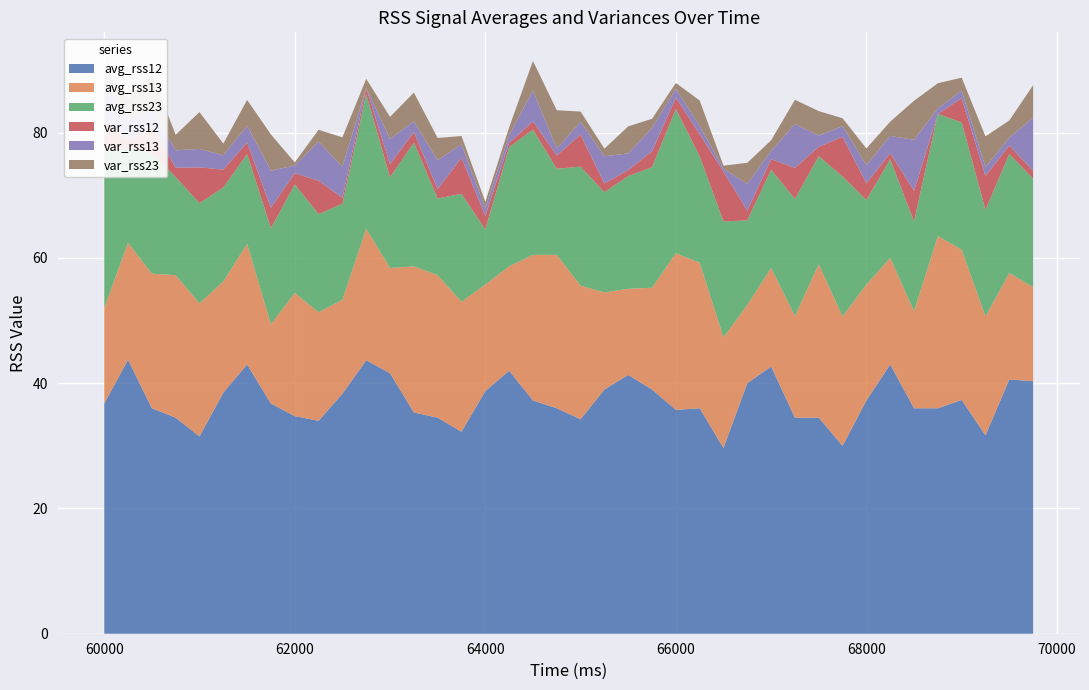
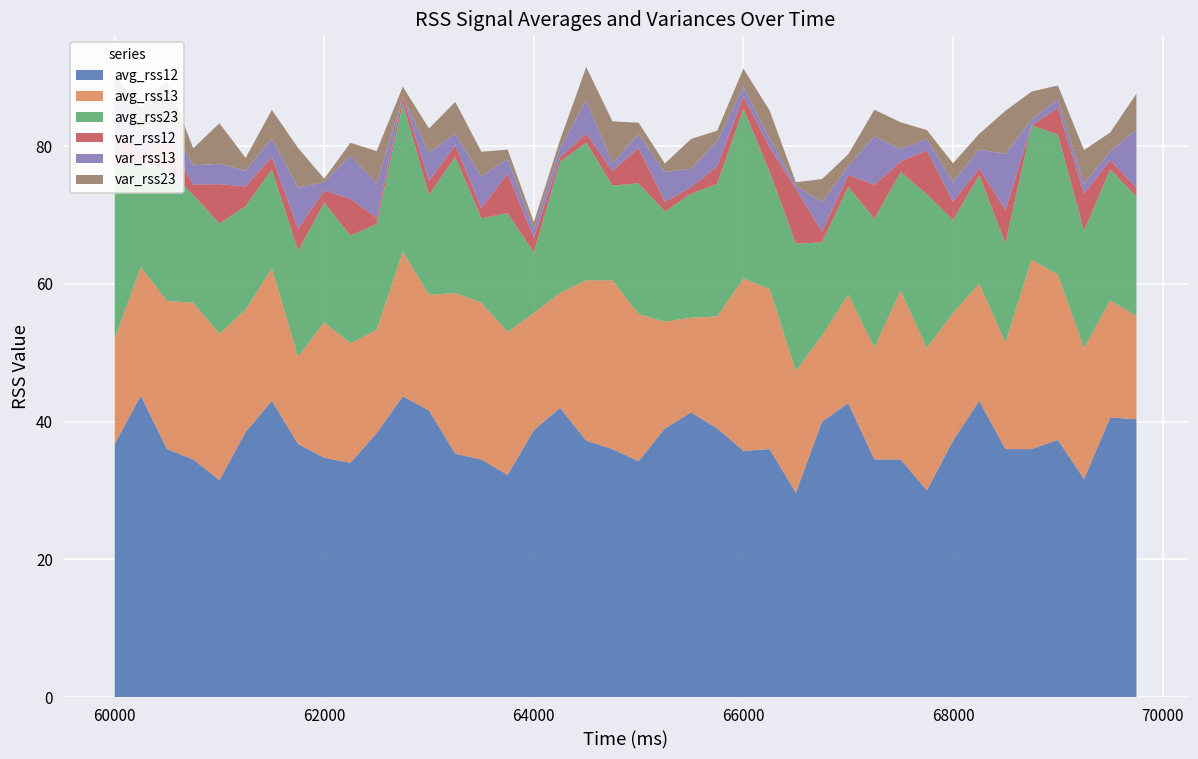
avg_rss23, 66000: 23 -> 25
var_rss23, 66000: 1 -> 3
